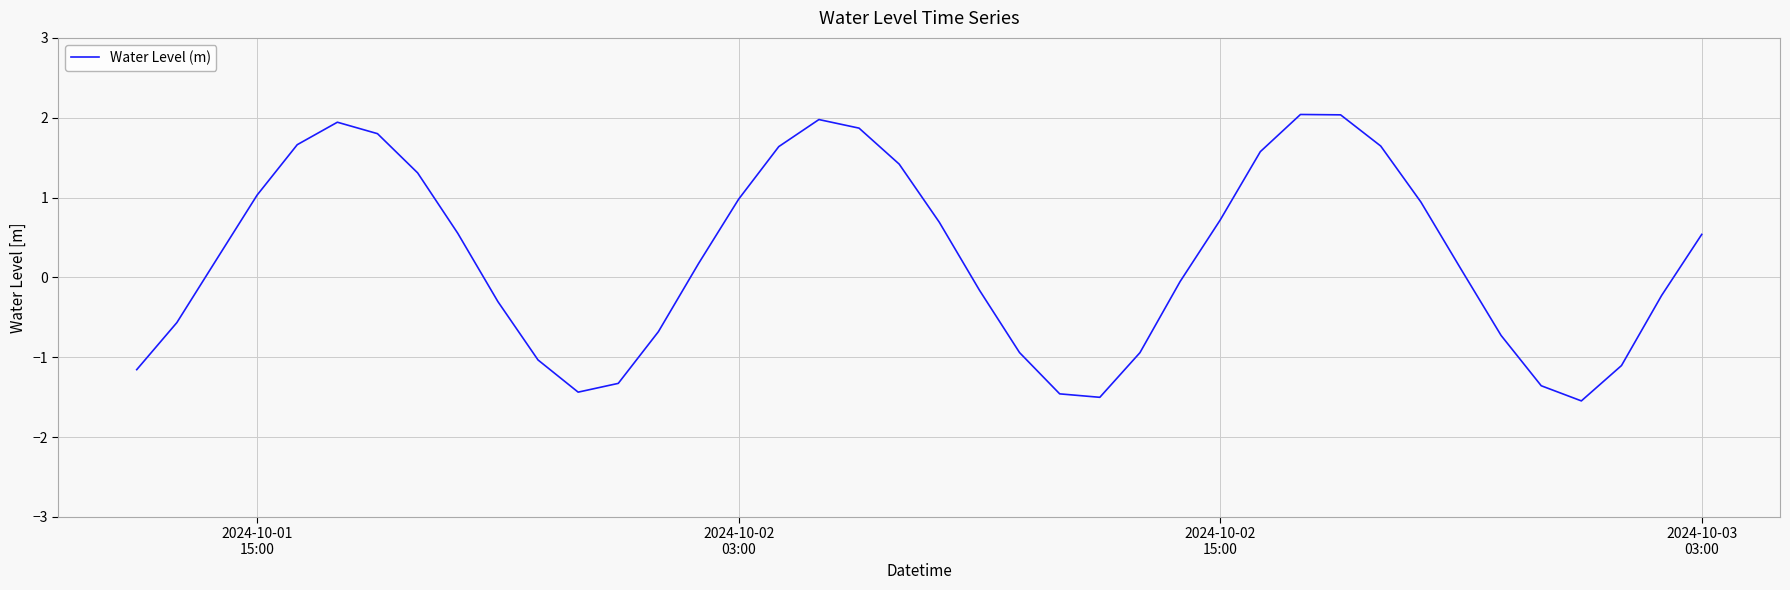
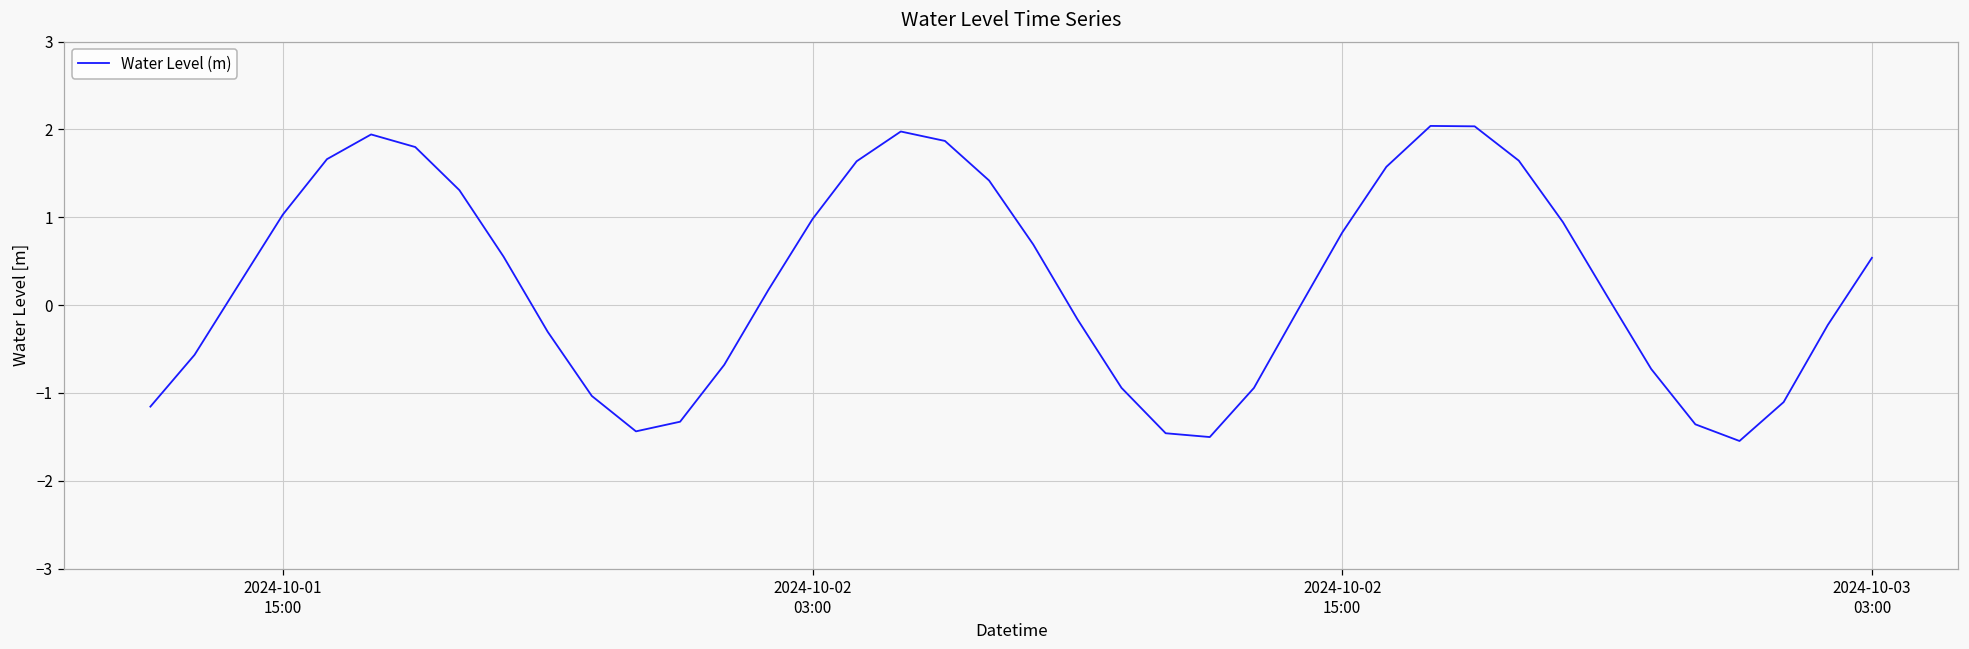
2024-10-02 15:00: 0.7 -> 0.8
